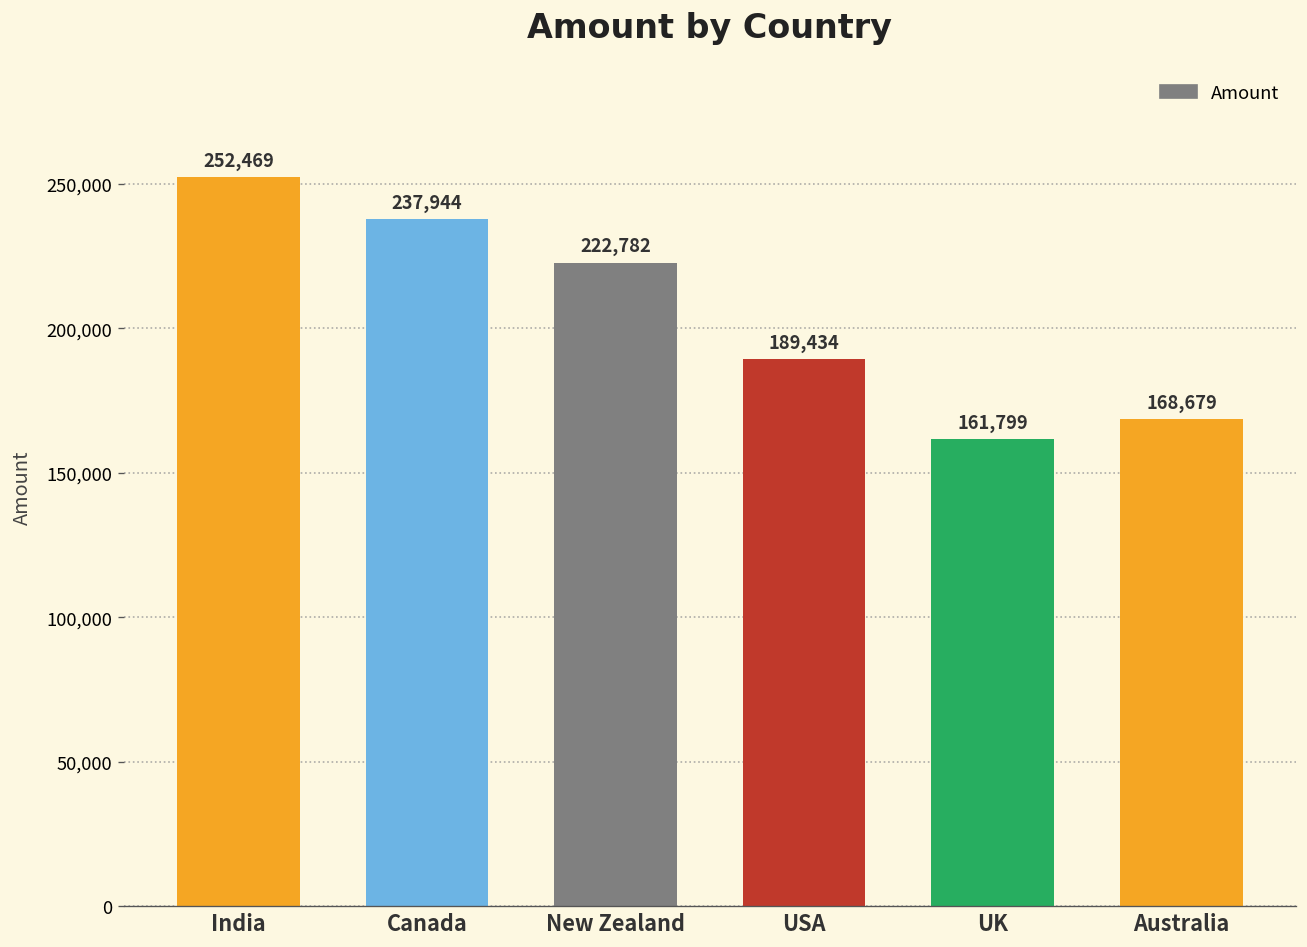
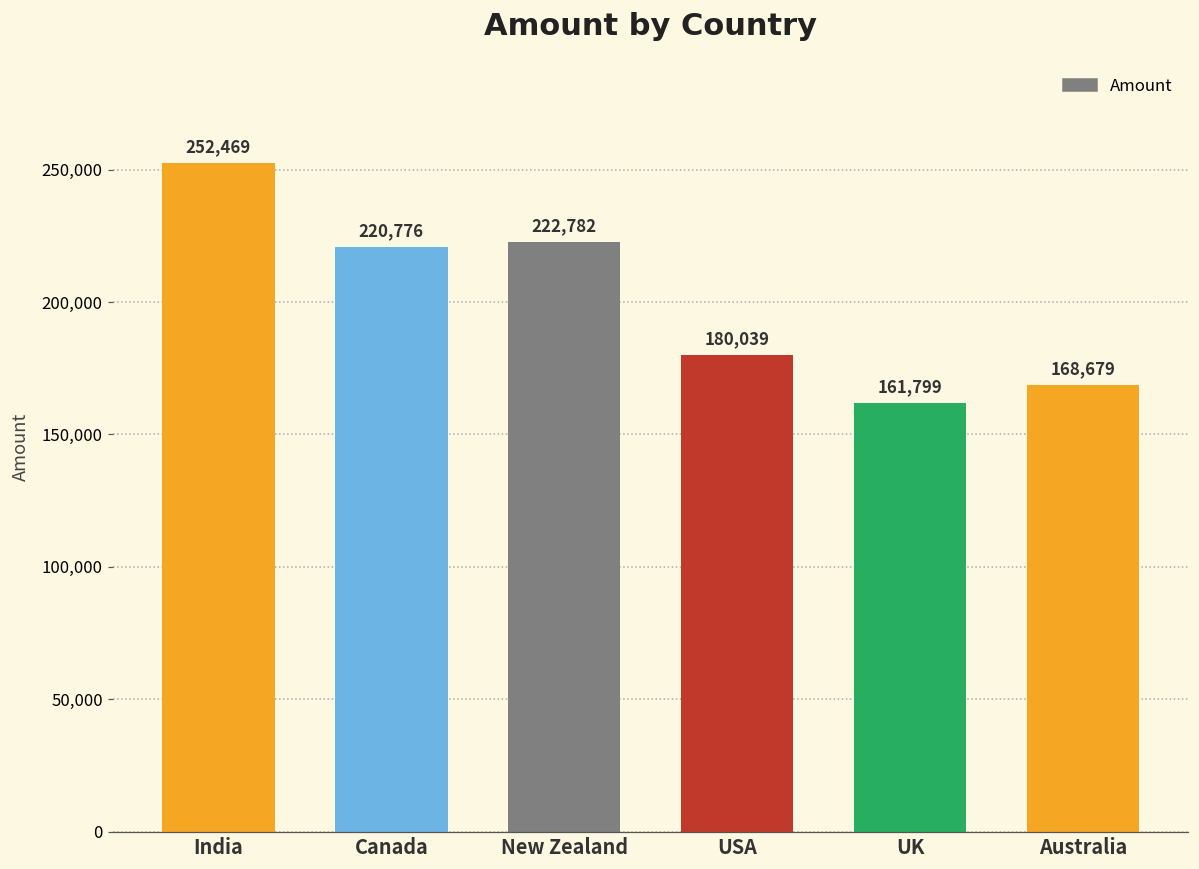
Canada: 237,944 -> 220,776
USA: 189,434 -> 180,039
